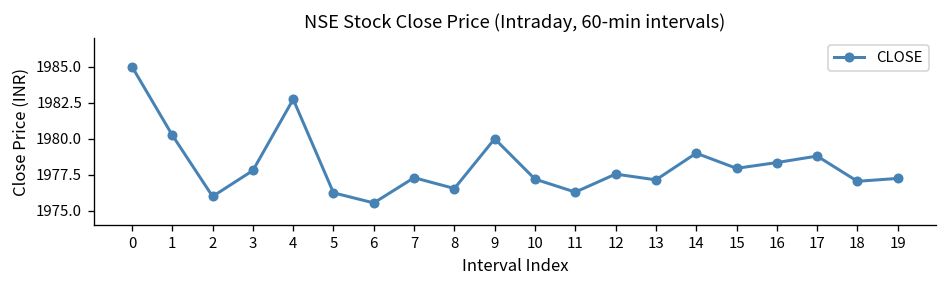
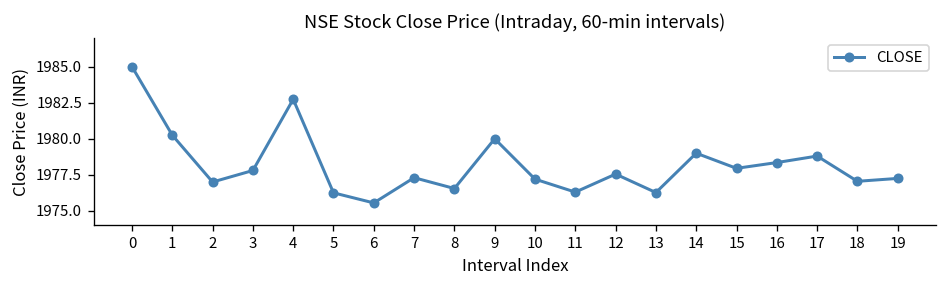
2: 1976 -> 1977
13: 1977.2 -> 1976.3
